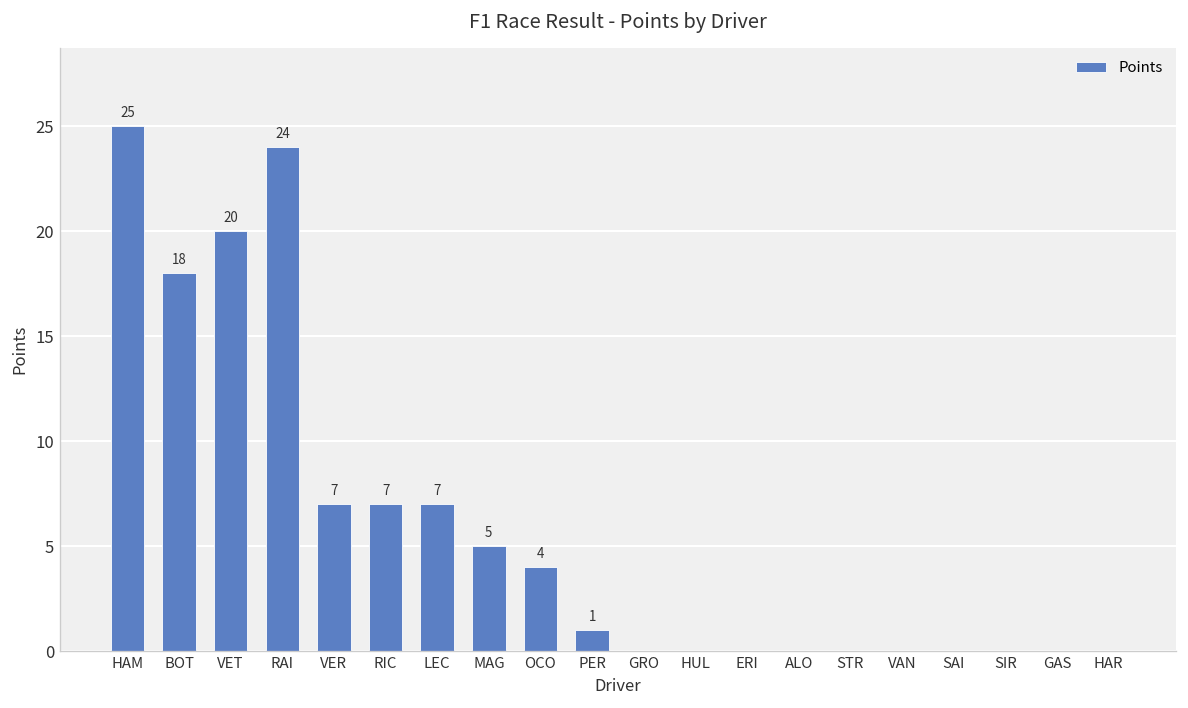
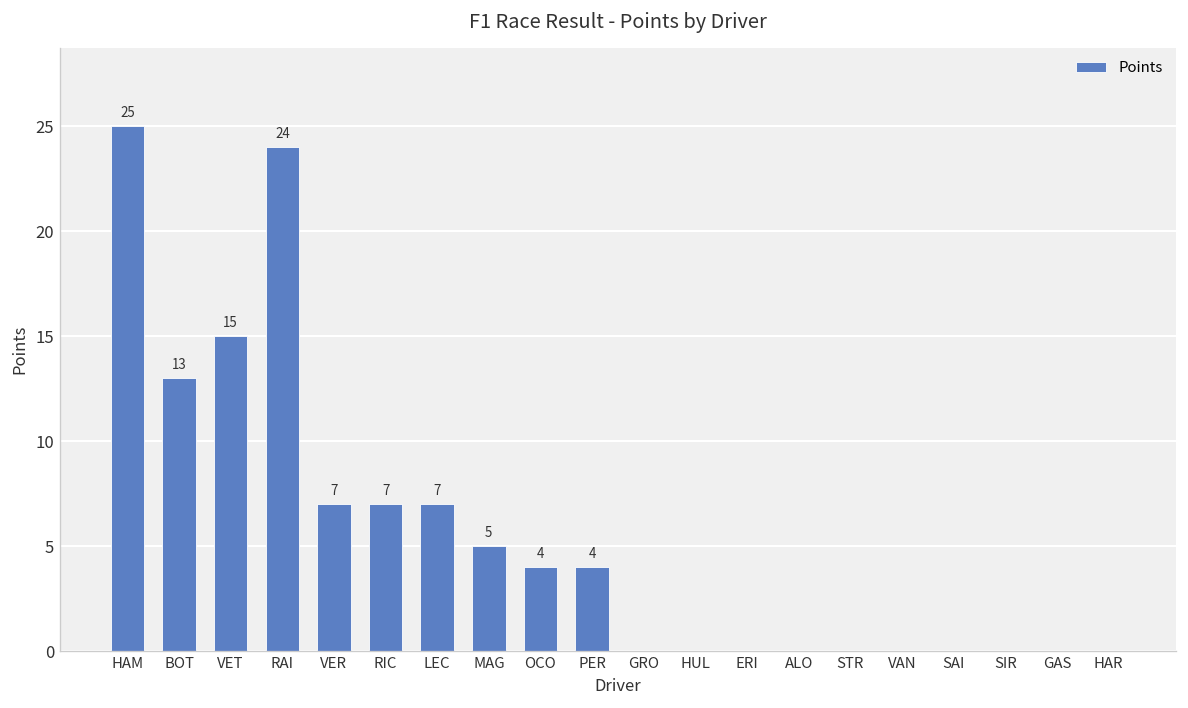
BOT: 18 -> 13
VET: 20 -> 15
PER: 1 -> 4
